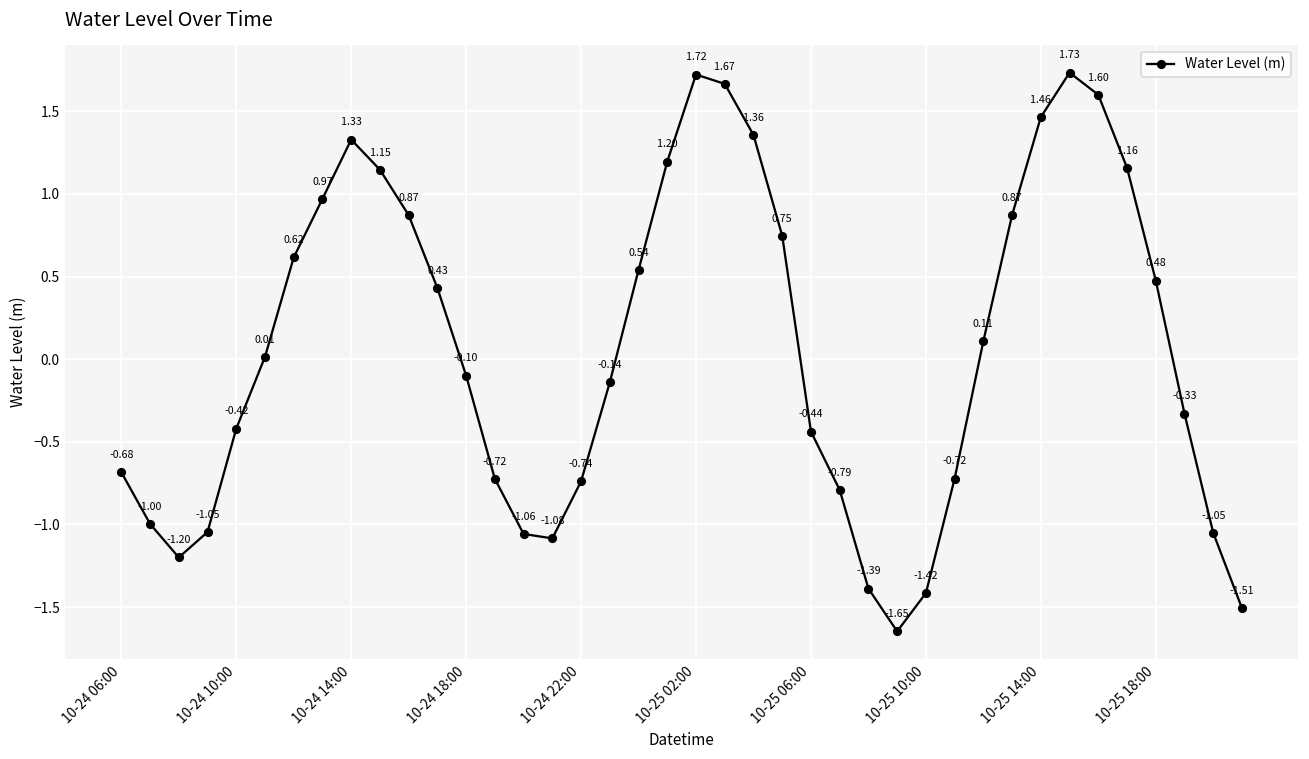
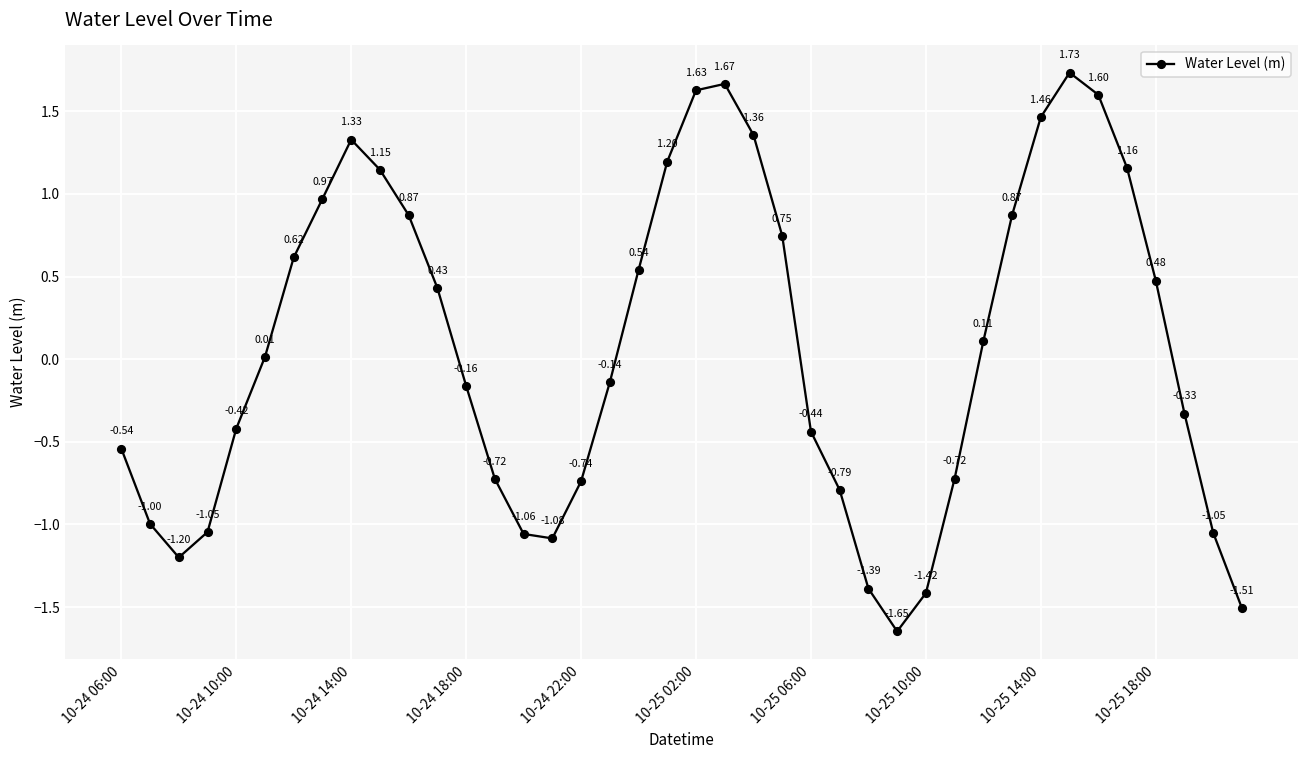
10-24 06:00: -0.68 -> -0.54
10-24 18:00: -0.10 -> -0.16
10-25 02:00: 1.72 -> 1.63
